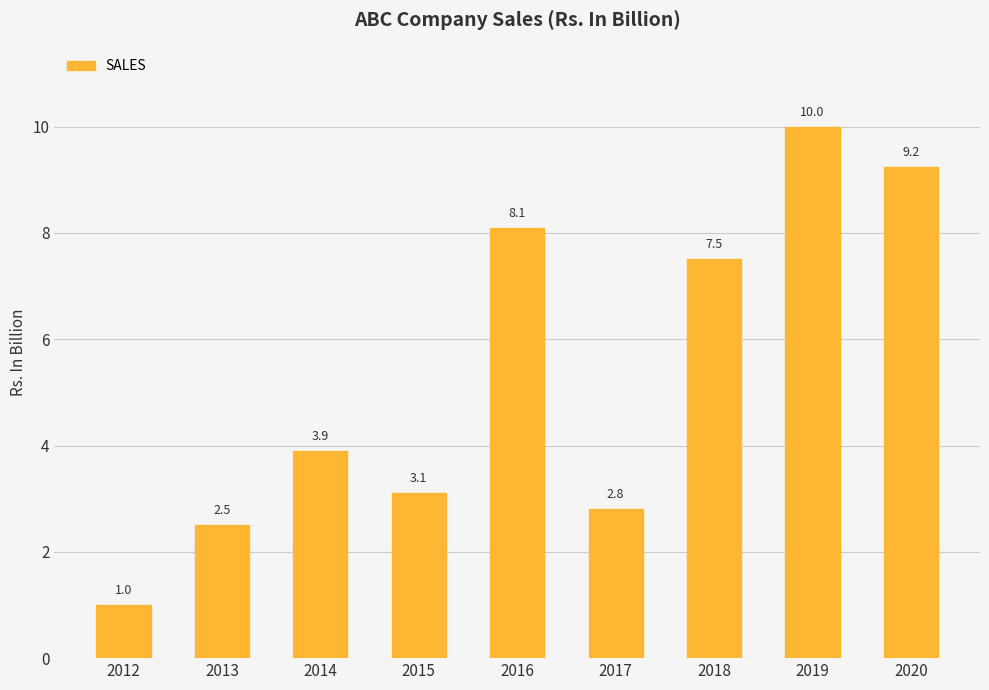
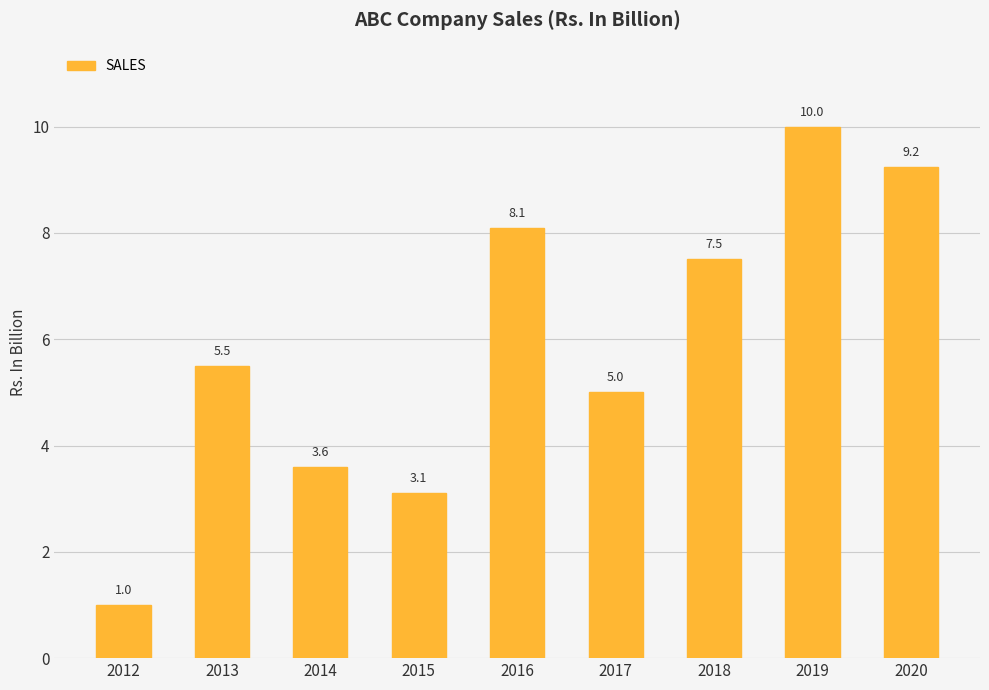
2013: 2.5 -> 5.5
2014: 3.9 -> 3.6
2017: 2.8 -> 5.0
